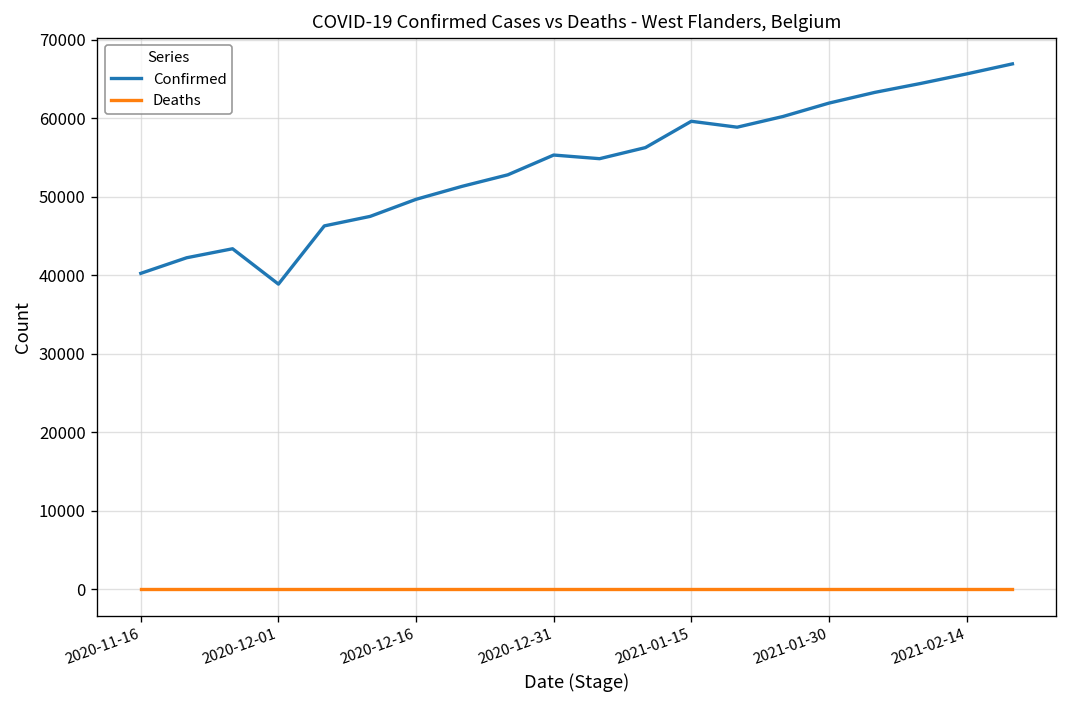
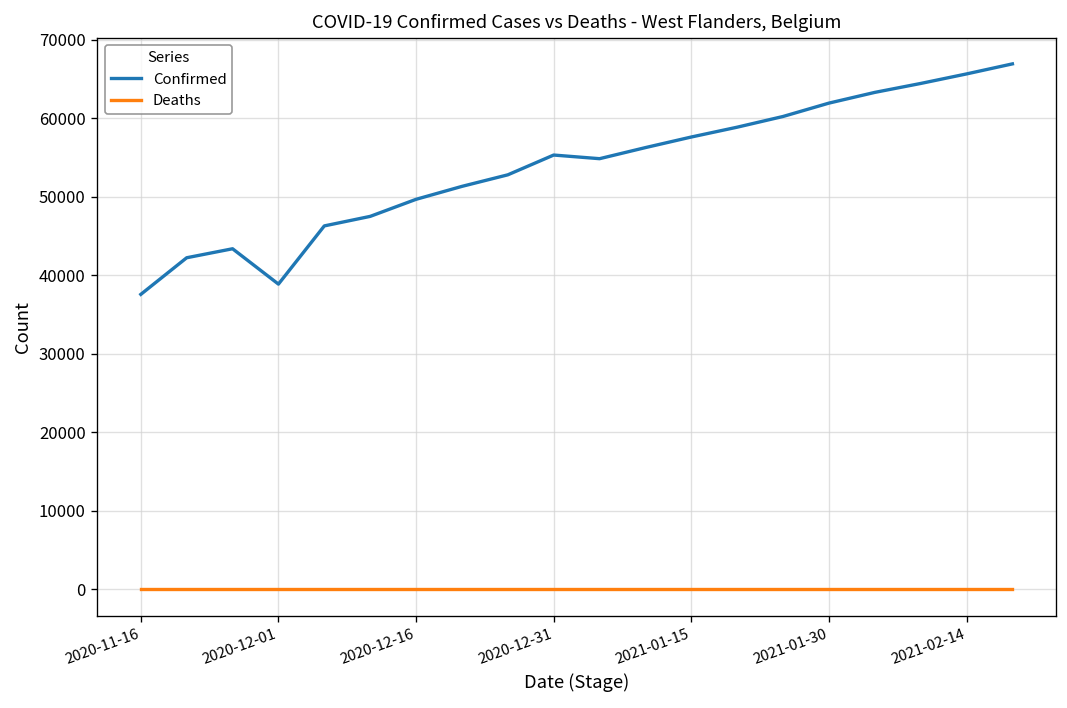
Confirmed, 2020-11-16: 40000 -> 38000
Confirmed, 2021-01-15: 60000 -> 58000
